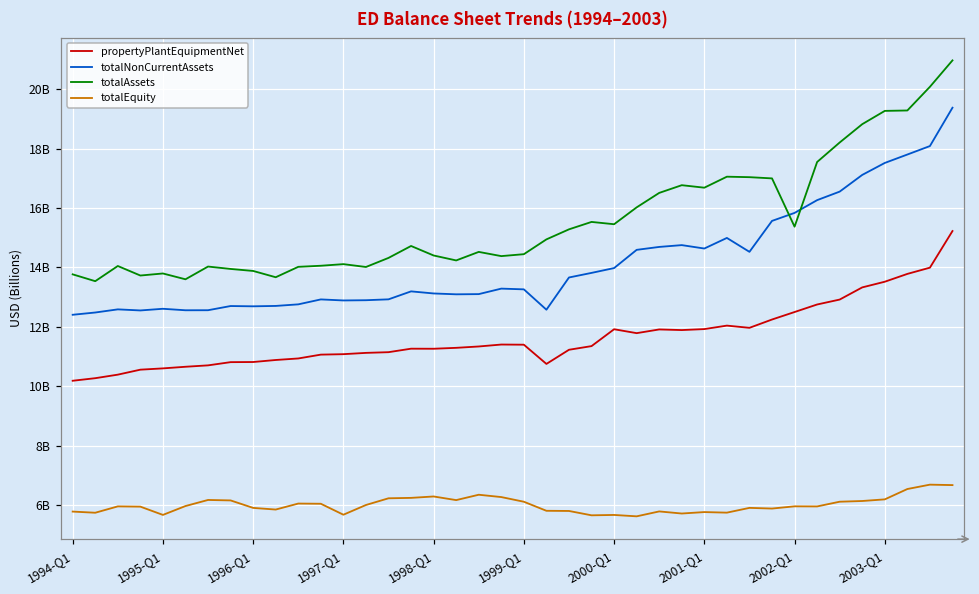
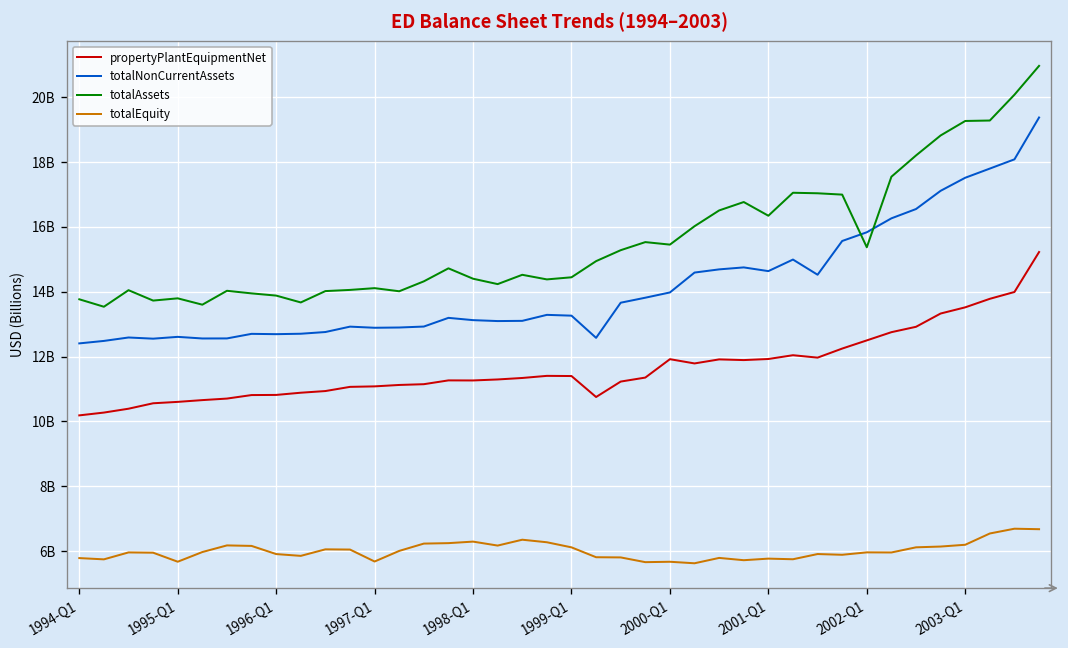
totalAssets, 2001-Q1: 16700000000 -> 16300000000
